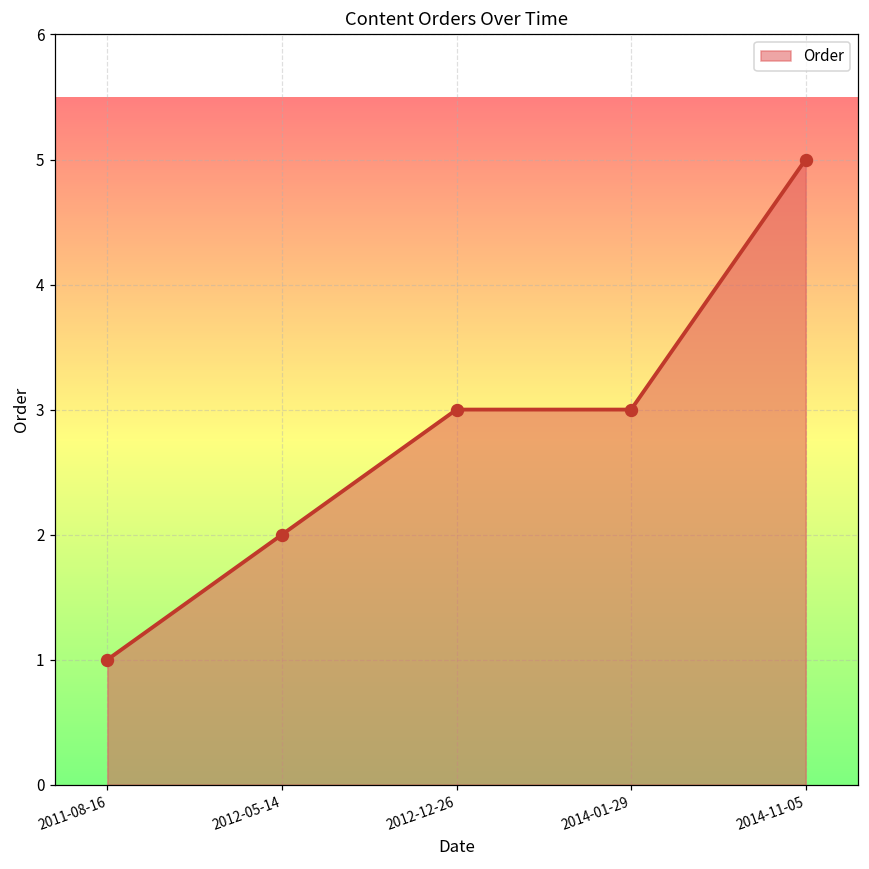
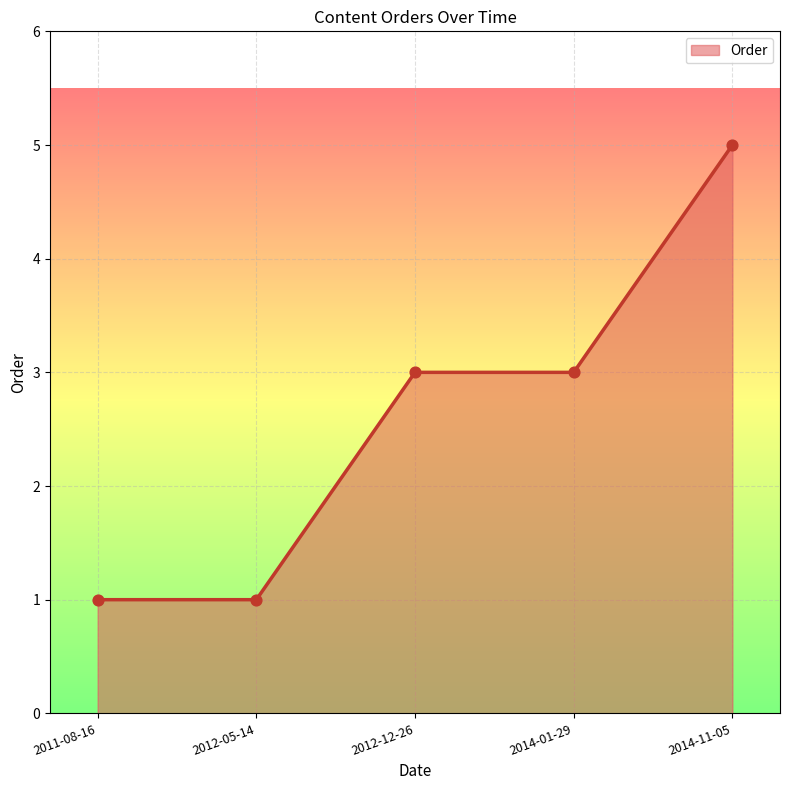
2012-05-14: 2 -> 1
